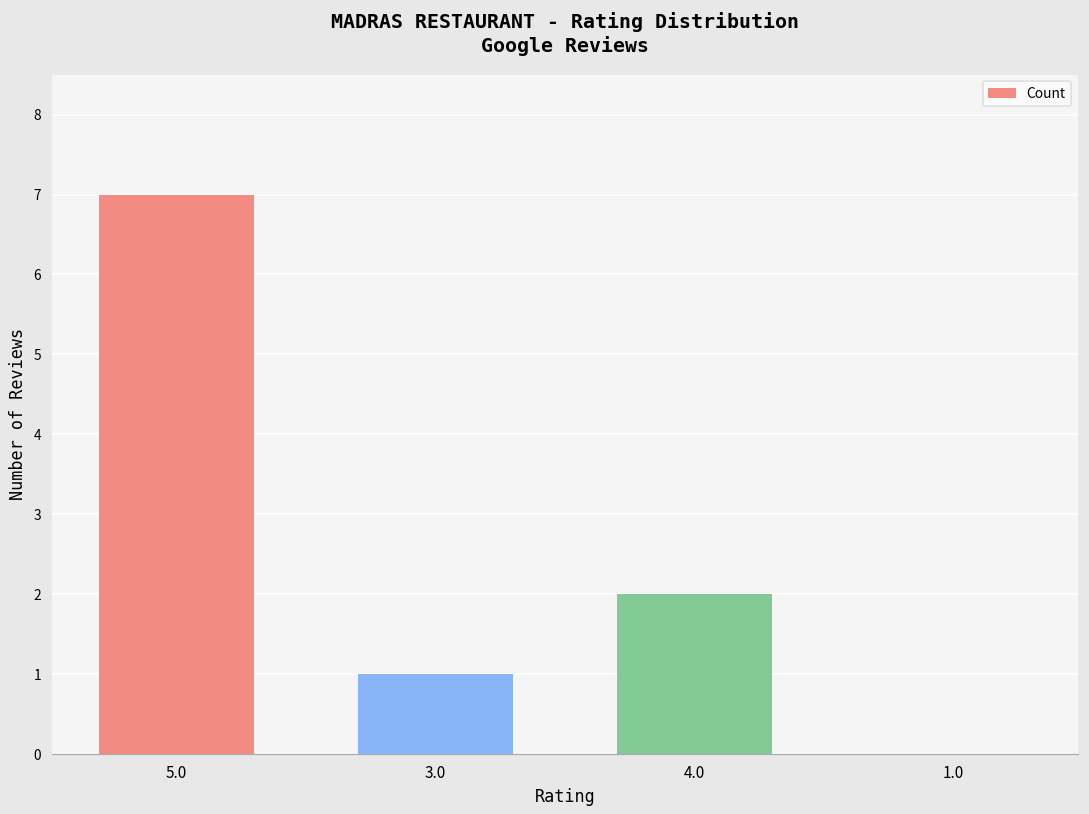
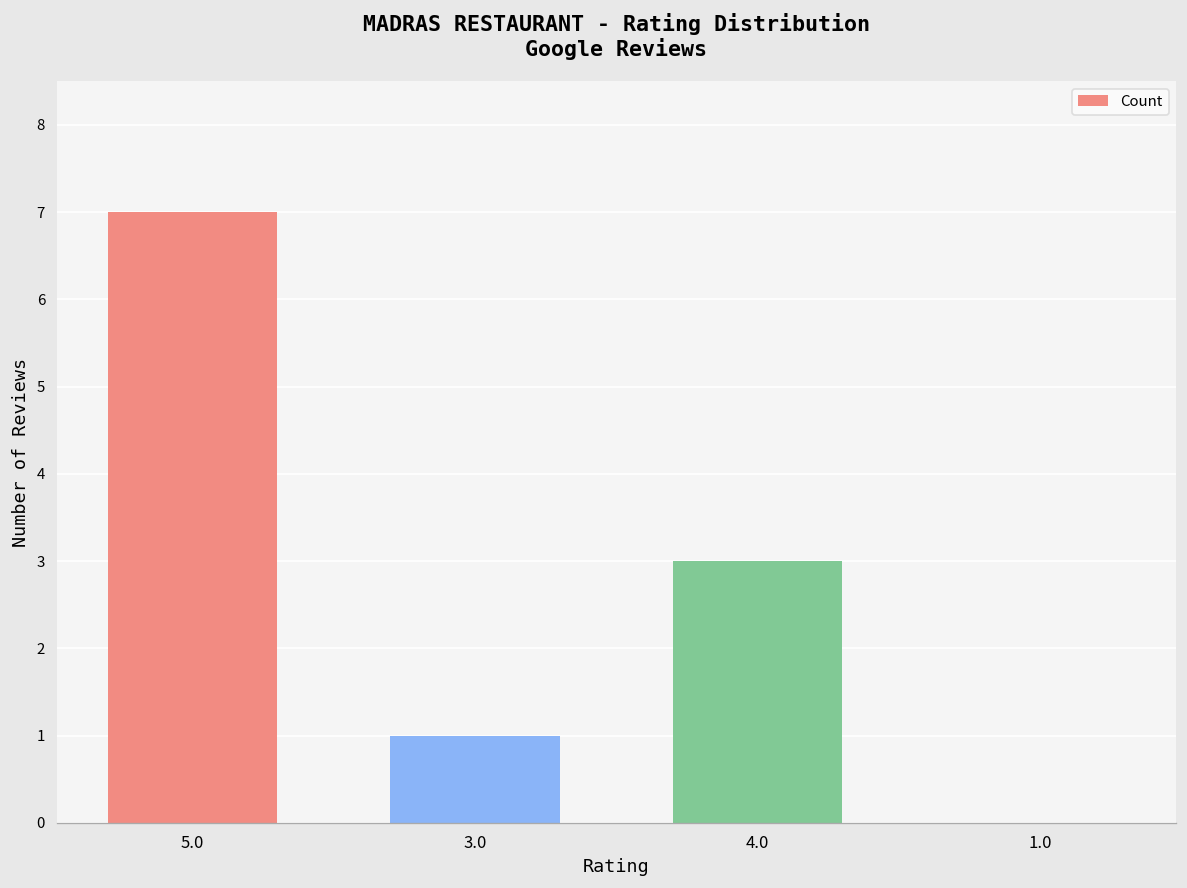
4.0: 2 -> 3
